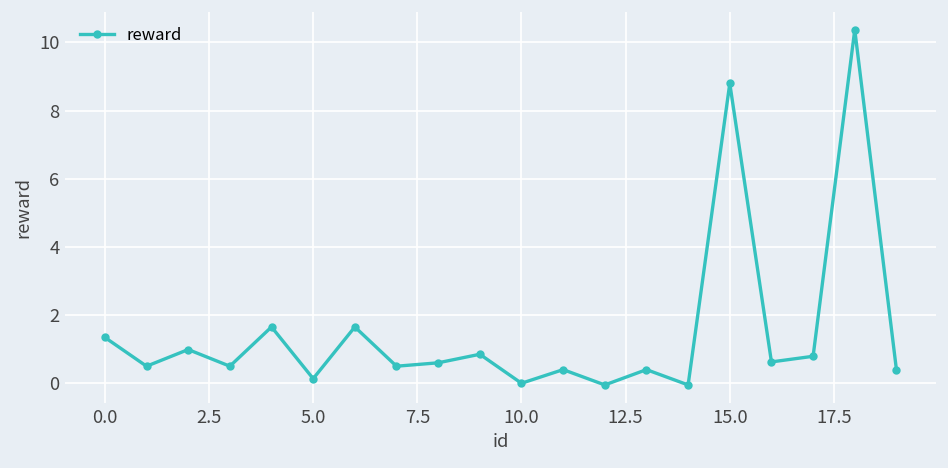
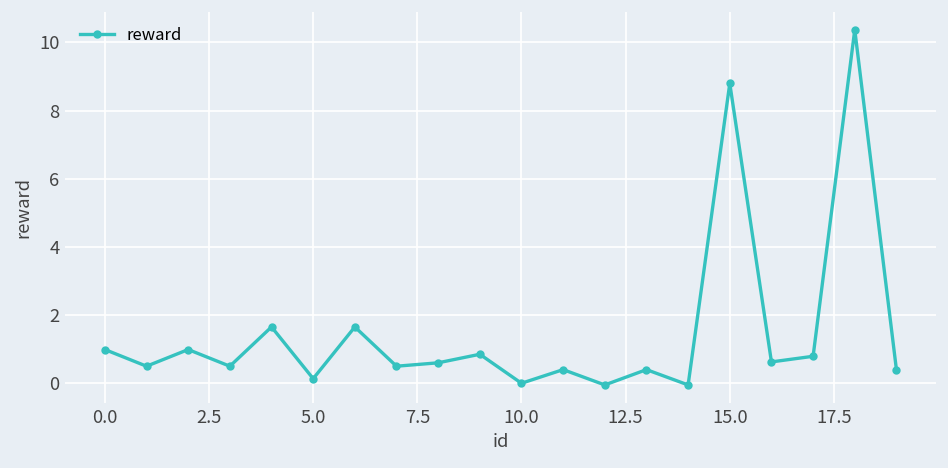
0.0: 1.3 -> 1.0
